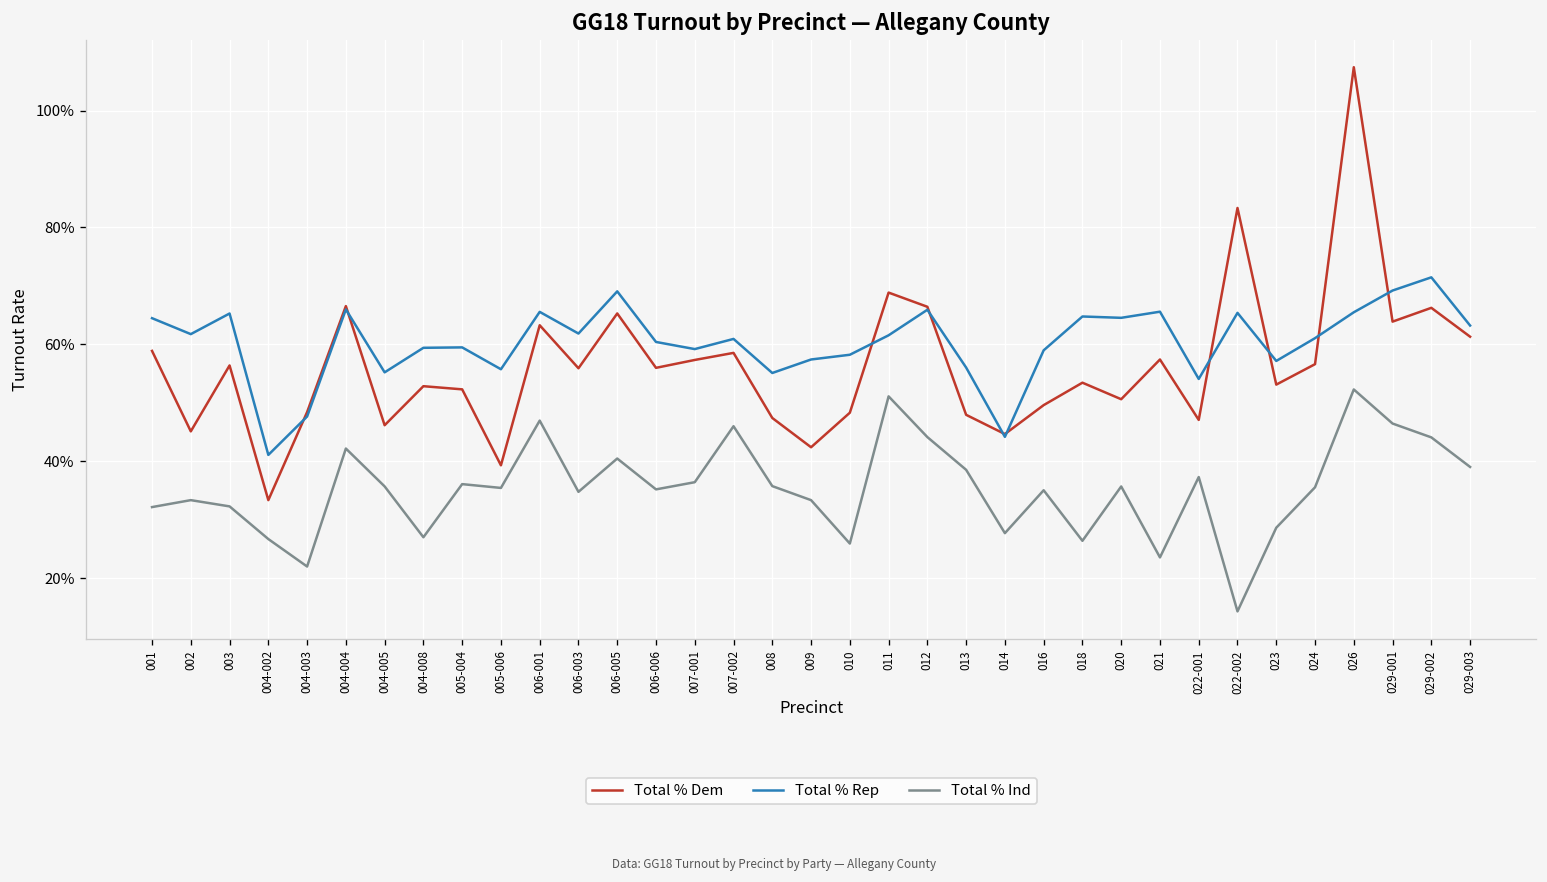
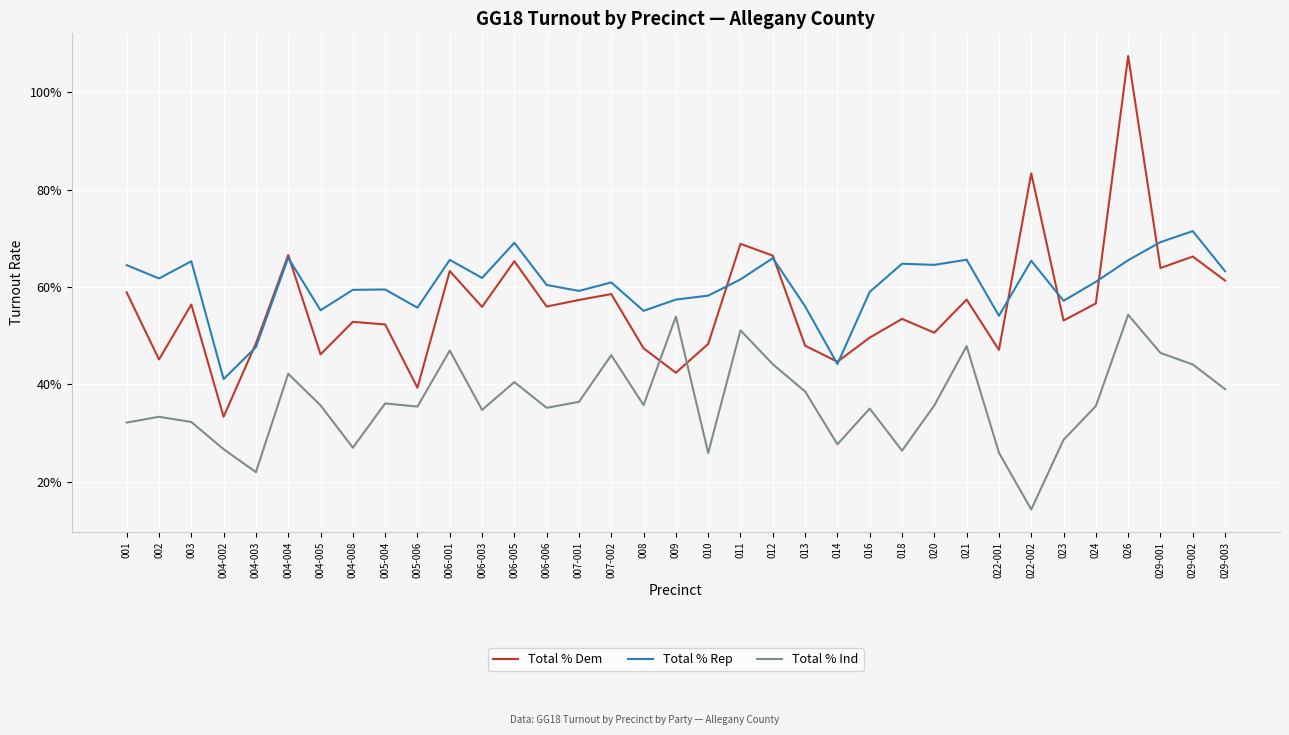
Total % Ind, 009: 33% -> 54%
Total % Ind, 021: 24% -> 48%
Total % Ind, 022-001: 37% -> 26%
Total % Ind, 026: 52% -> 54%
